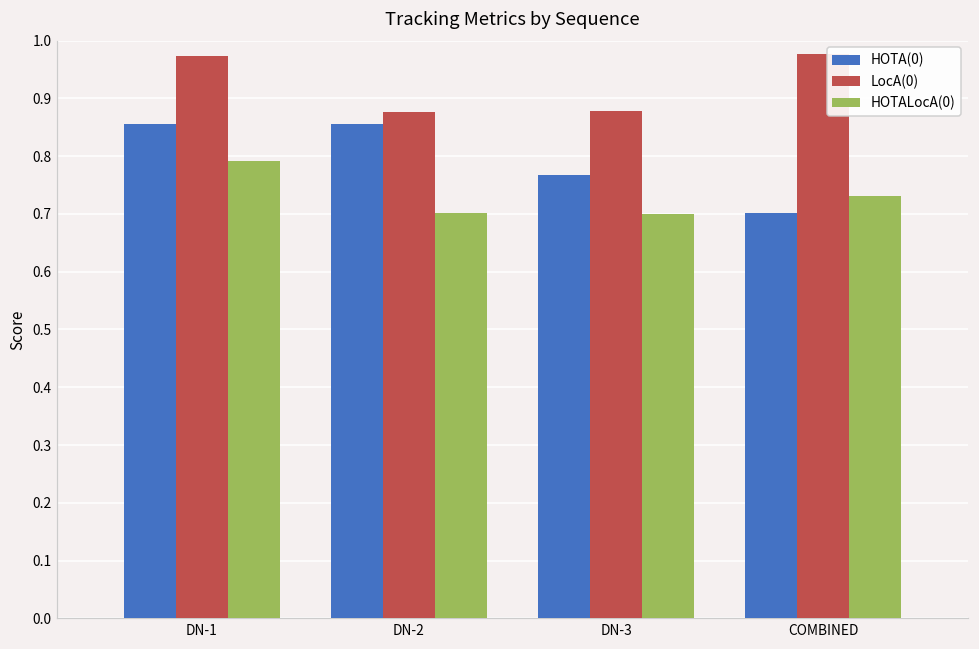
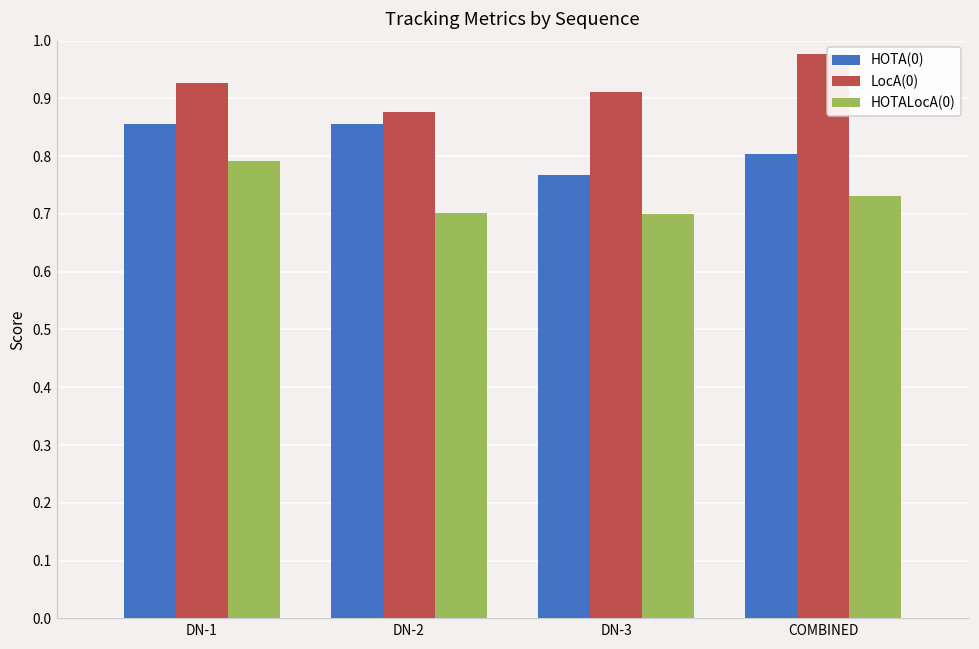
LocA(0), DN-1: 0.97 -> 0.93
LocA(0), DN-3: 0.88 -> 0.91
HOTA(0), COMBINED: 0.70 -> 0.80
